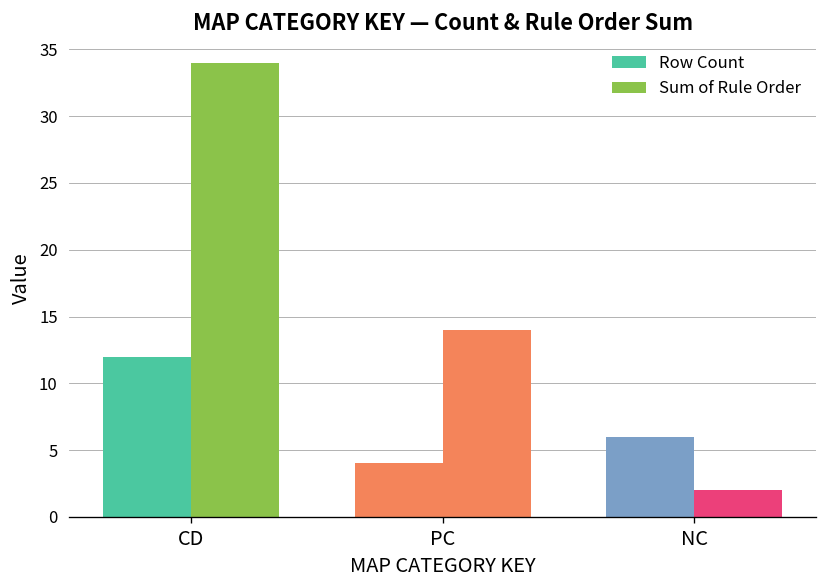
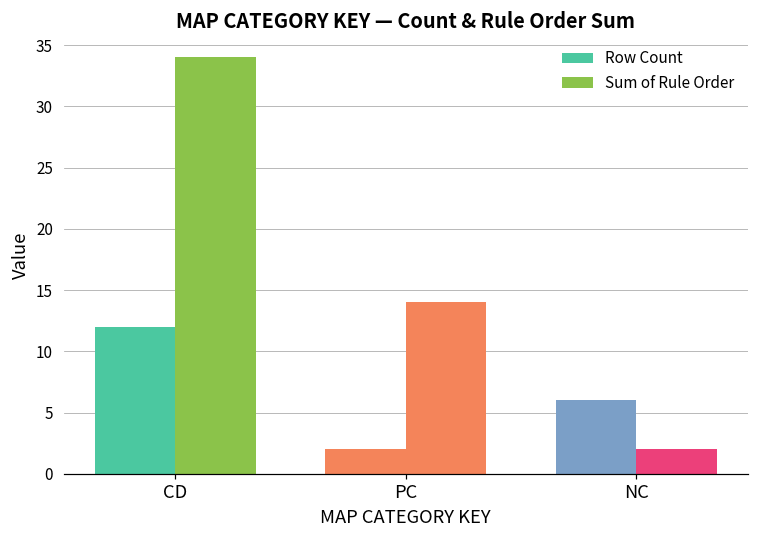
Row Count, PC: 4 -> 2
